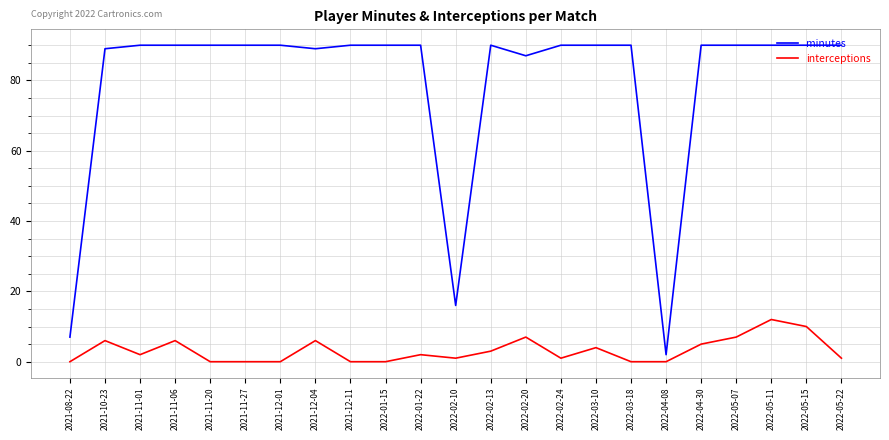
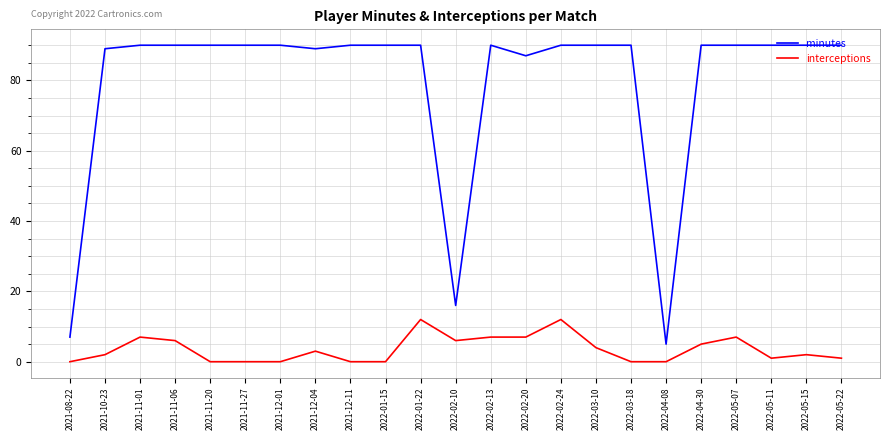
interceptions, 2021-10-23: 6 -> 2
interceptions, 2021-11-01: 2 -> 7
interceptions, 2021-12-04: 6 -> 3
interceptions, 2022-01-22: 2 -> 12
interceptions, 2022-02-10: 1 -> 6
interceptions, 2022-02-13: 3 -> 7
interceptions, 2022-02-24: 1 -> 12
minutes, 2022-04-08: 2 -> 5
interceptions, 2022-05-11: 12 -> 1
interceptions, 2022-05-15: 10 -> 2
